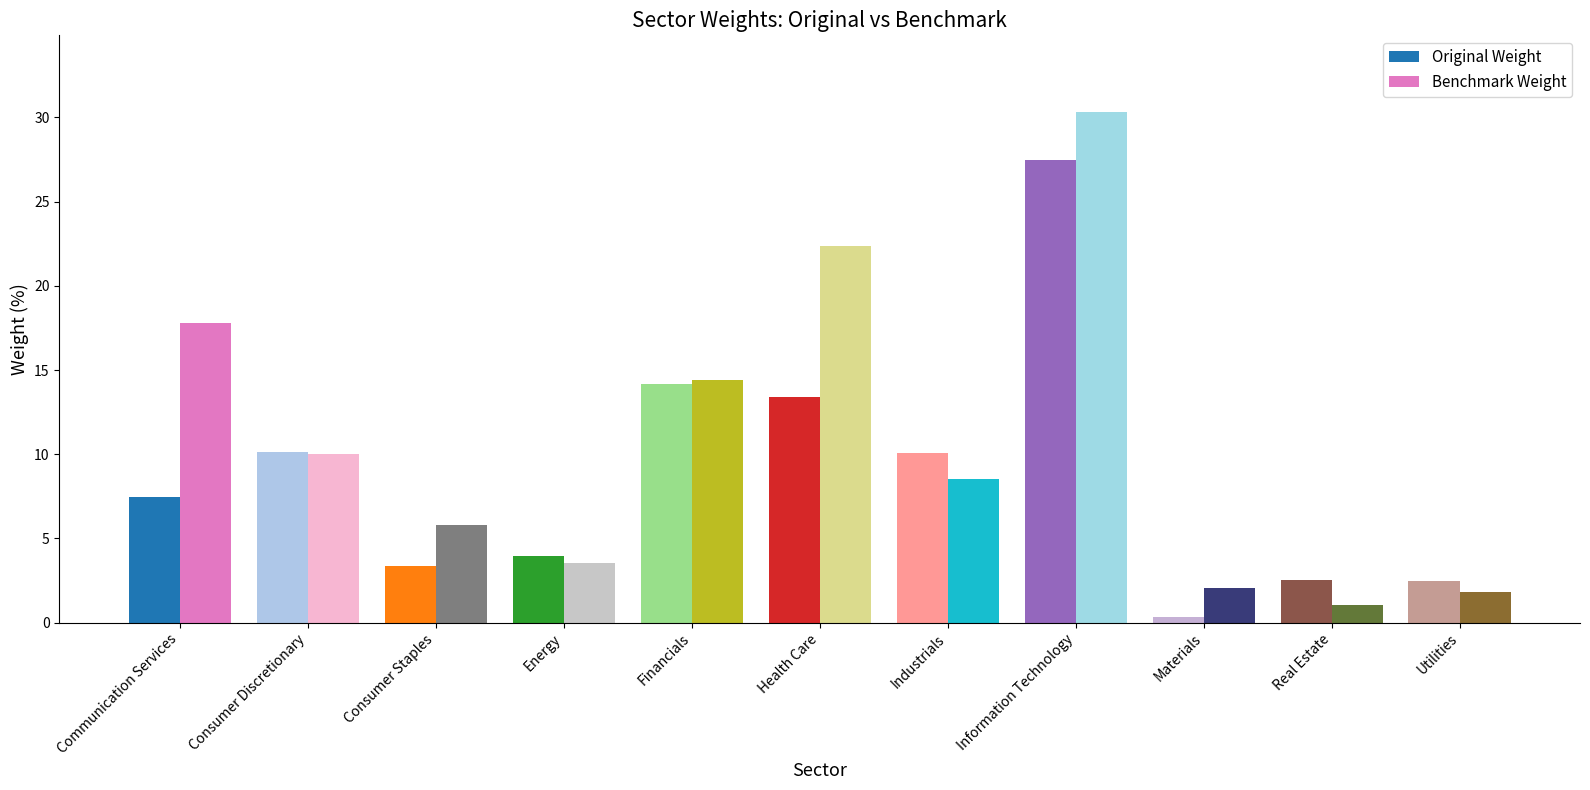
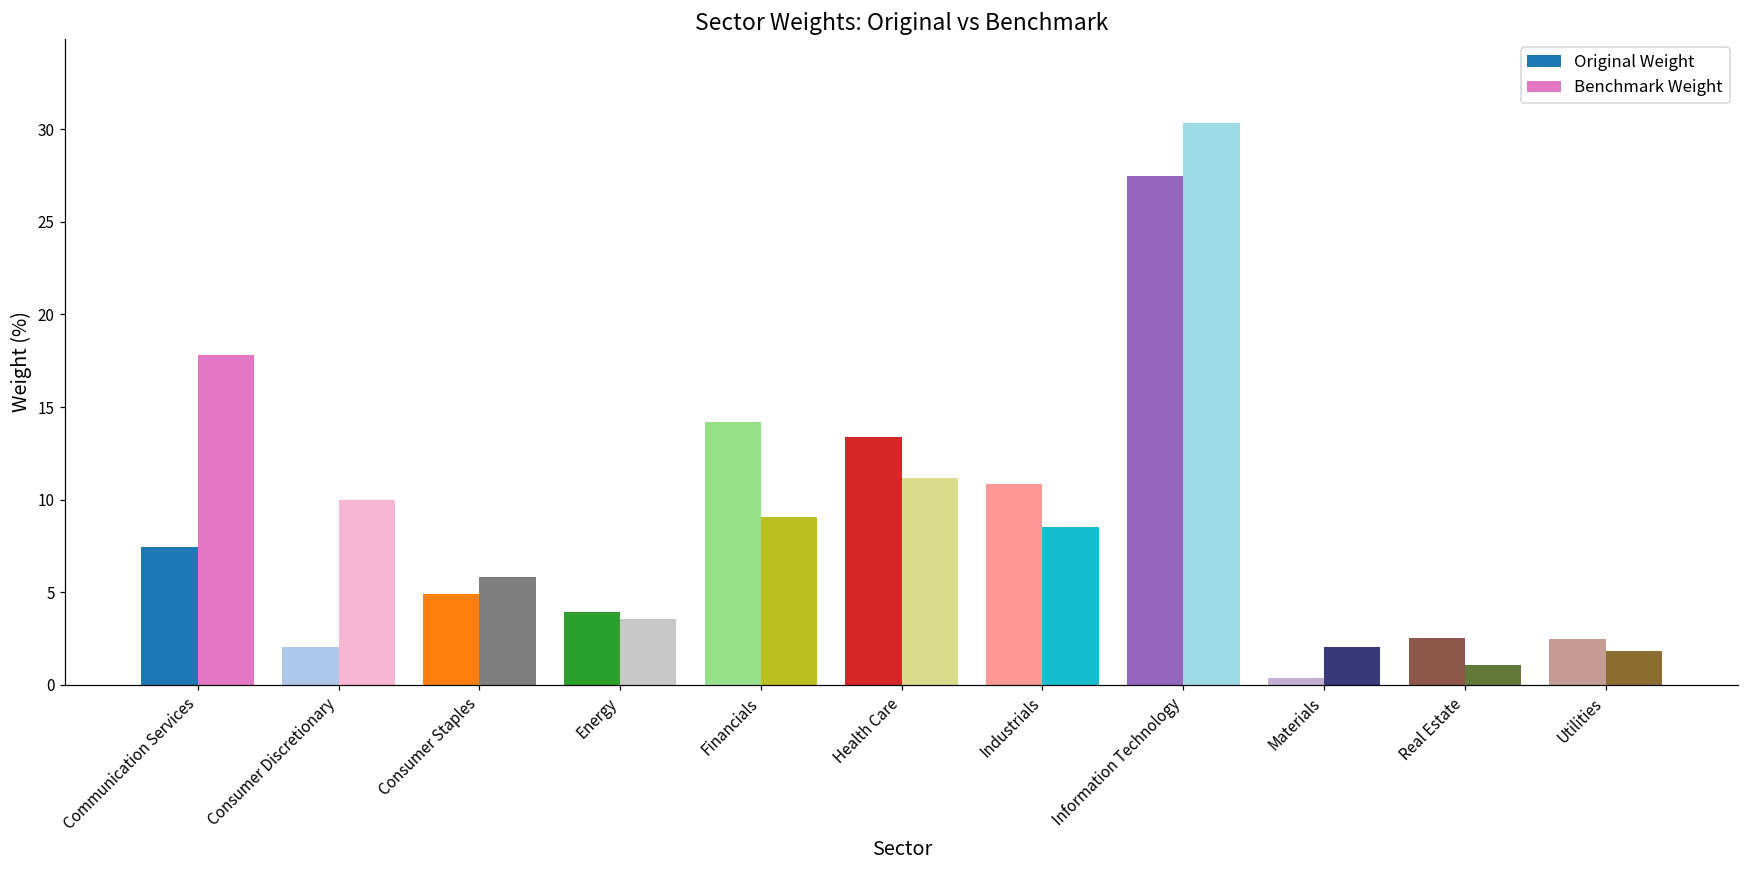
Original Weight, Consumer Discretionary: 10.1 -> 2.1
Original Weight, Consumer Staples: 3.4 -> 4.9
Benchmark Weight, Financials: 14.4 -> 9.1
Benchmark Weight, Health Care: 22.4 -> 11.1
Original Weight, Industrials: 10.1 -> 10.9
